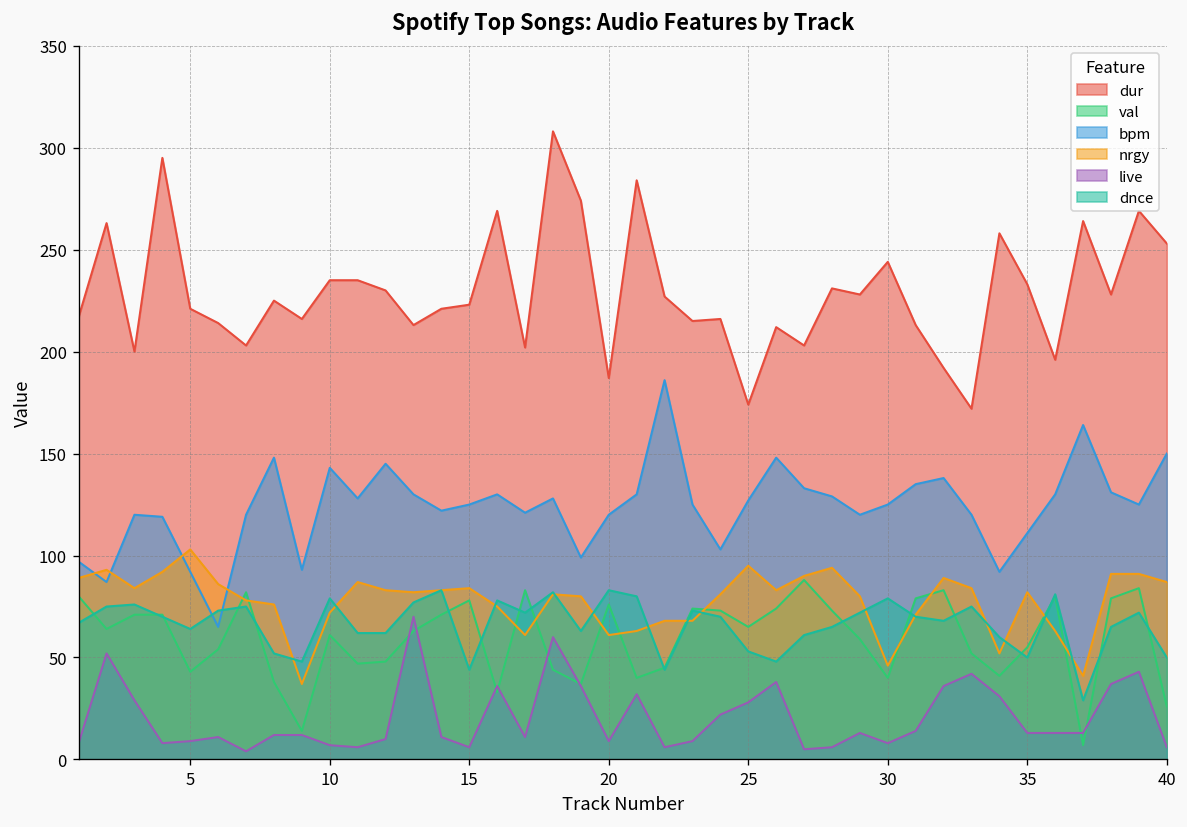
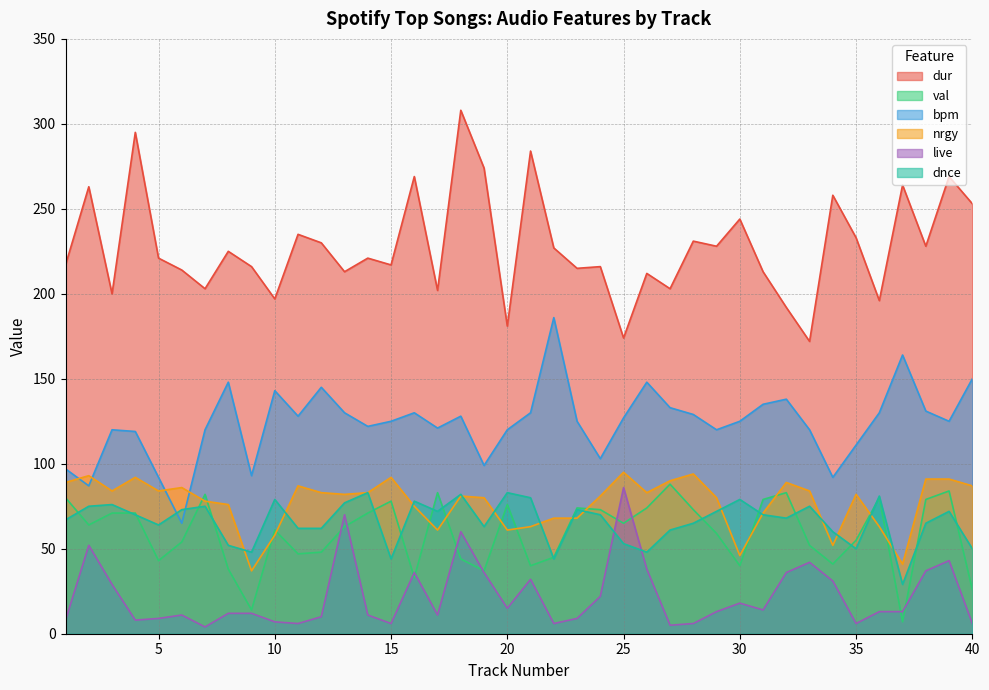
nrgy, 5: 103 -> 84
dur, 10: 235 -> 197
nrgy, 10: 72 -> 58
dur, 15: 223 -> 217
nrgy, 15: 84 -> 92
dur, 20: 187 -> 181
live, 20: 9 -> 15
live, 25: 28 -> 86
live, 30: 8 -> 18
live, 35: 13 -> 6
